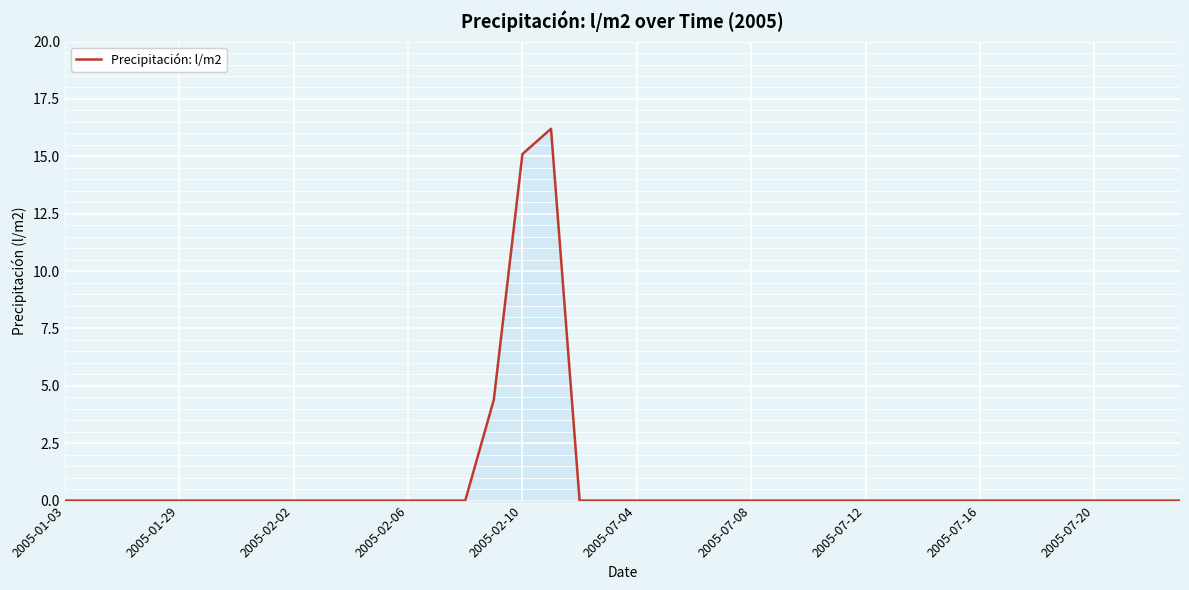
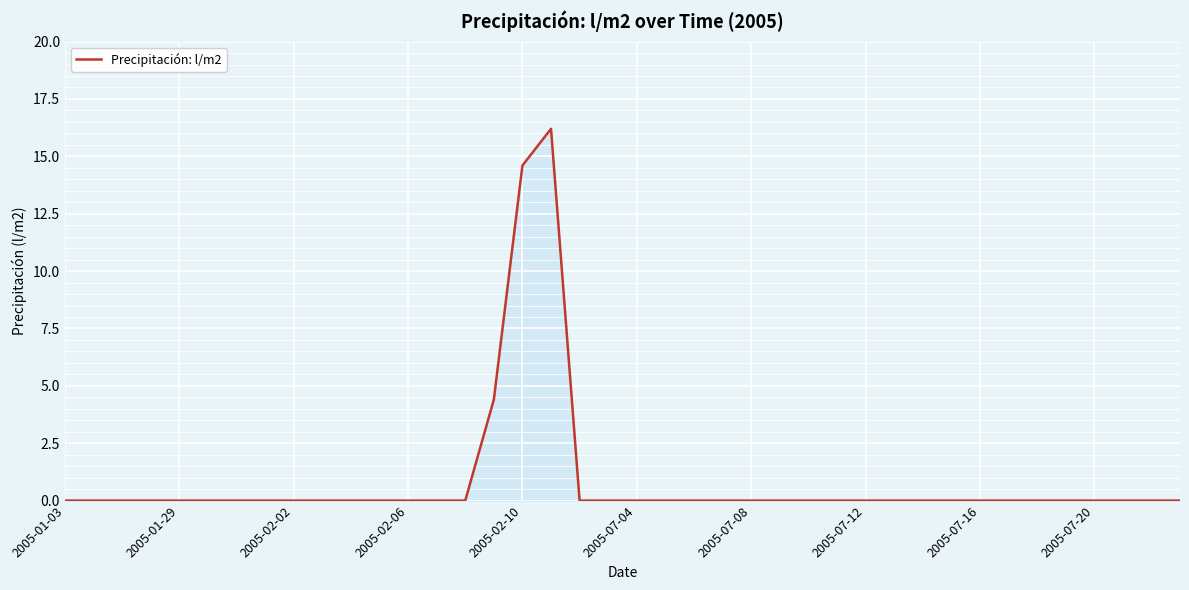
2005-02-10: 15.1 -> 14.6
